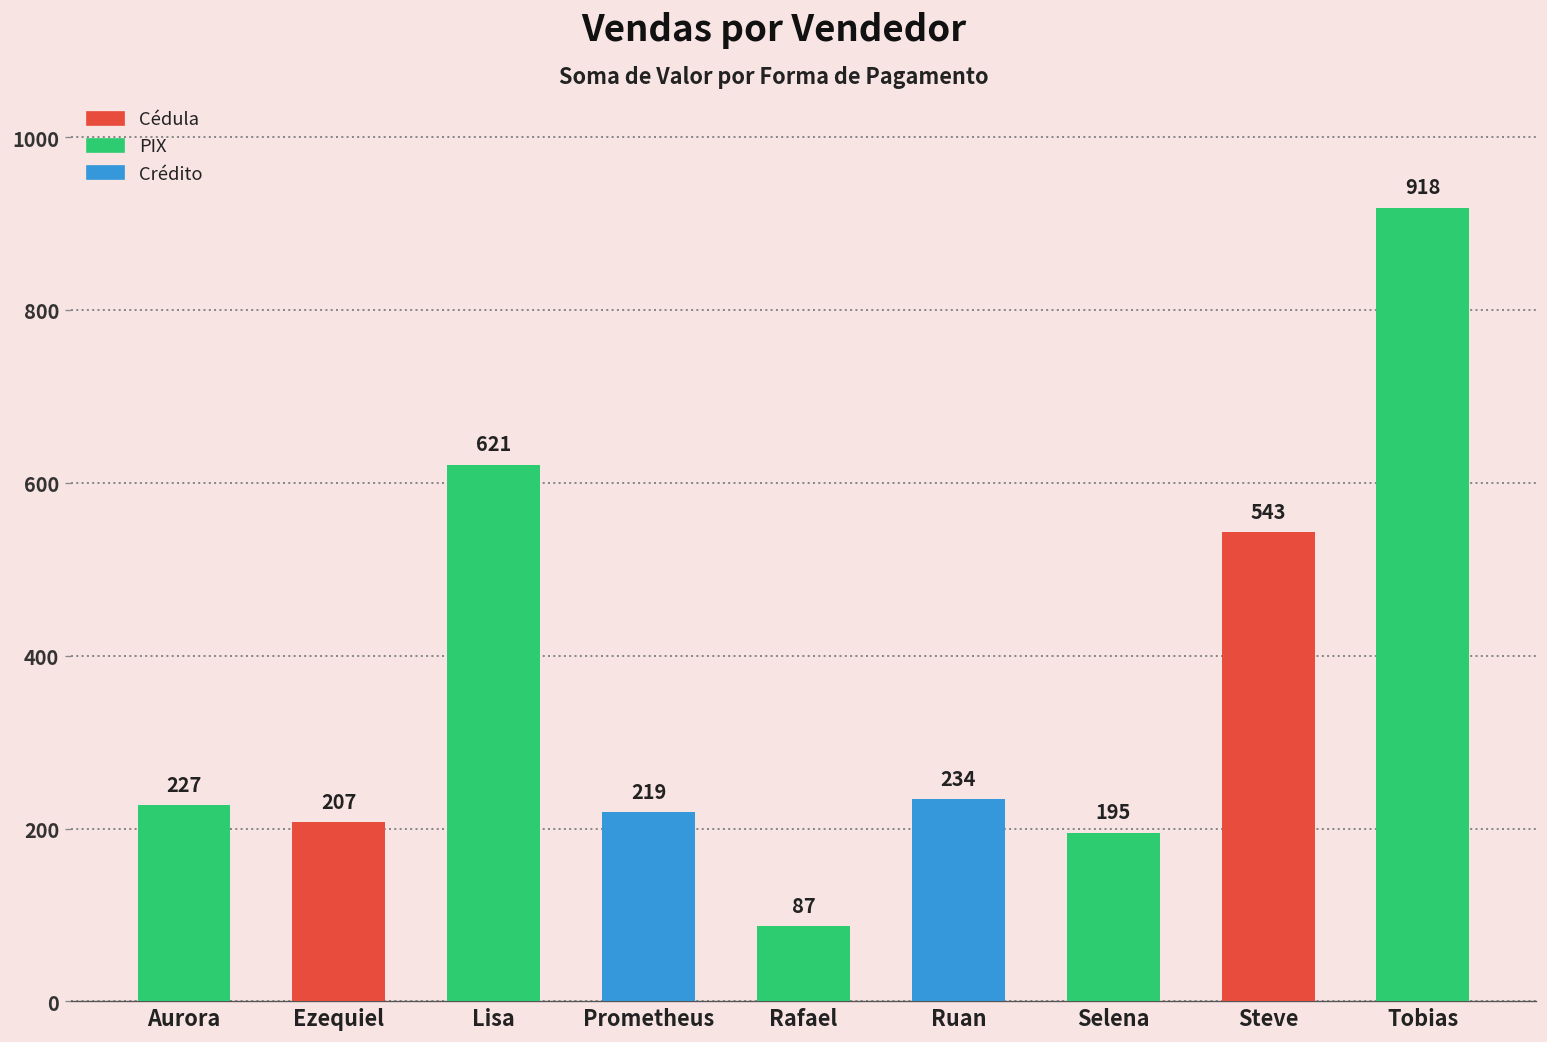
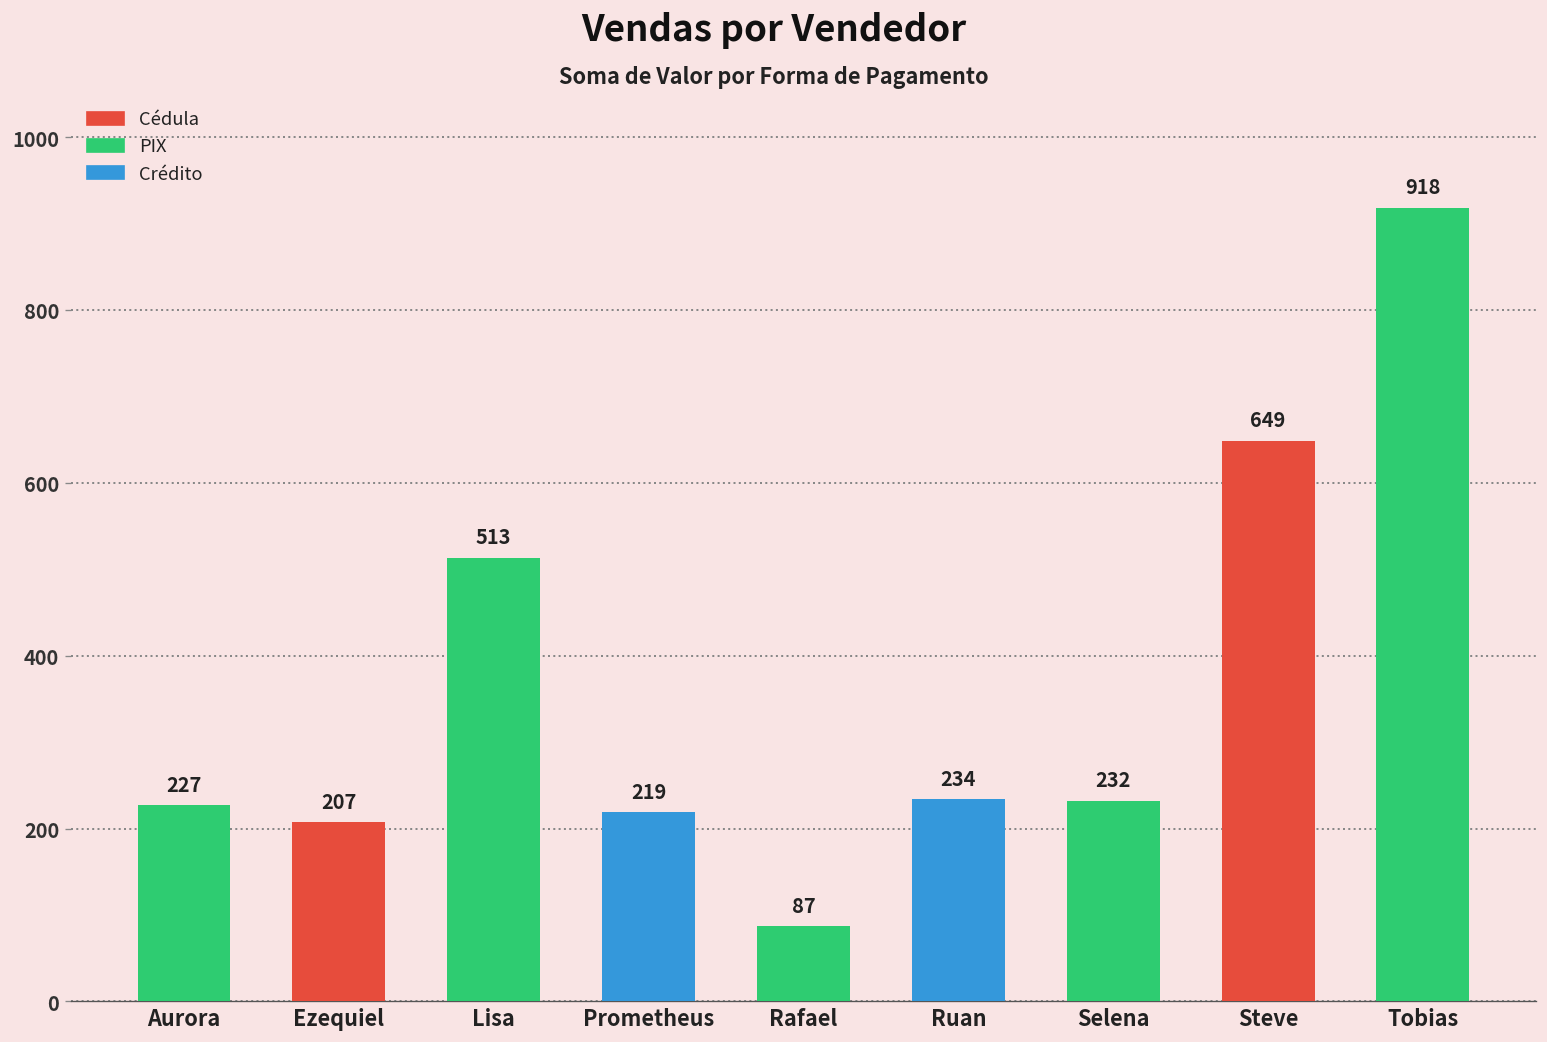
Lisa: 621 -> 513
Selena: 195 -> 232
Steve: 543 -> 649
